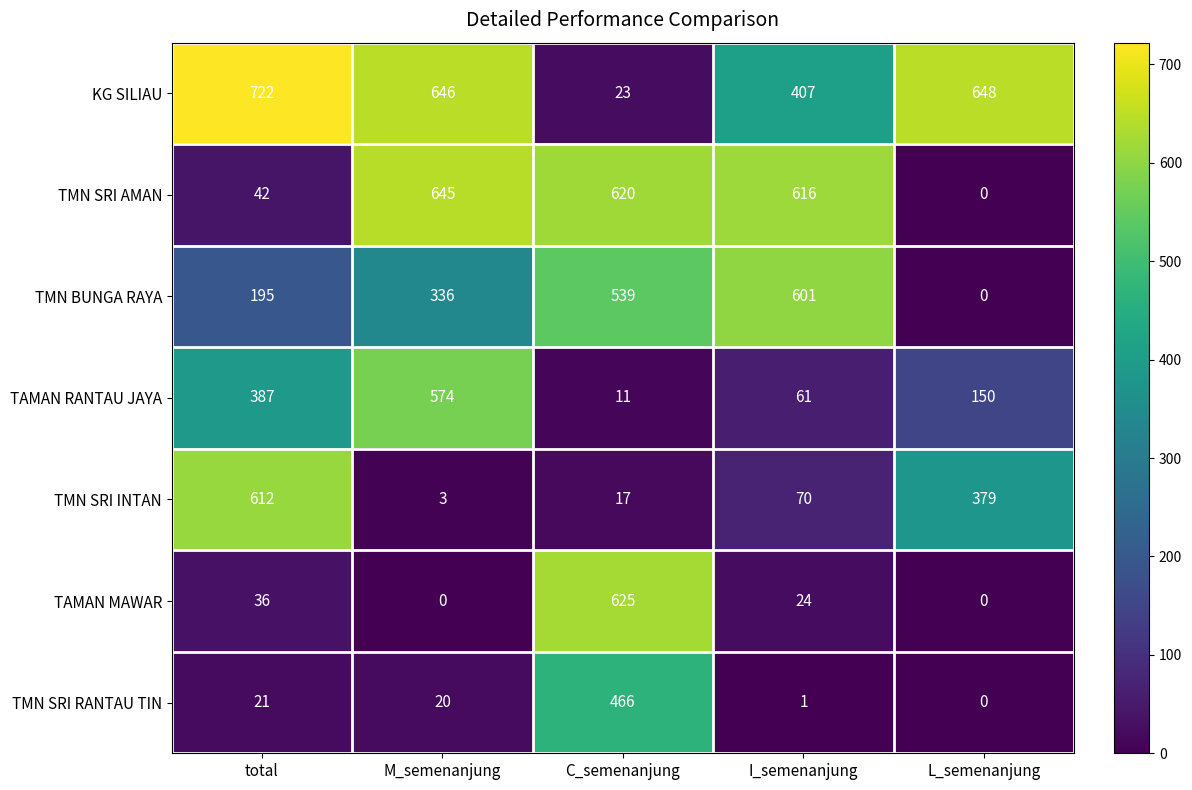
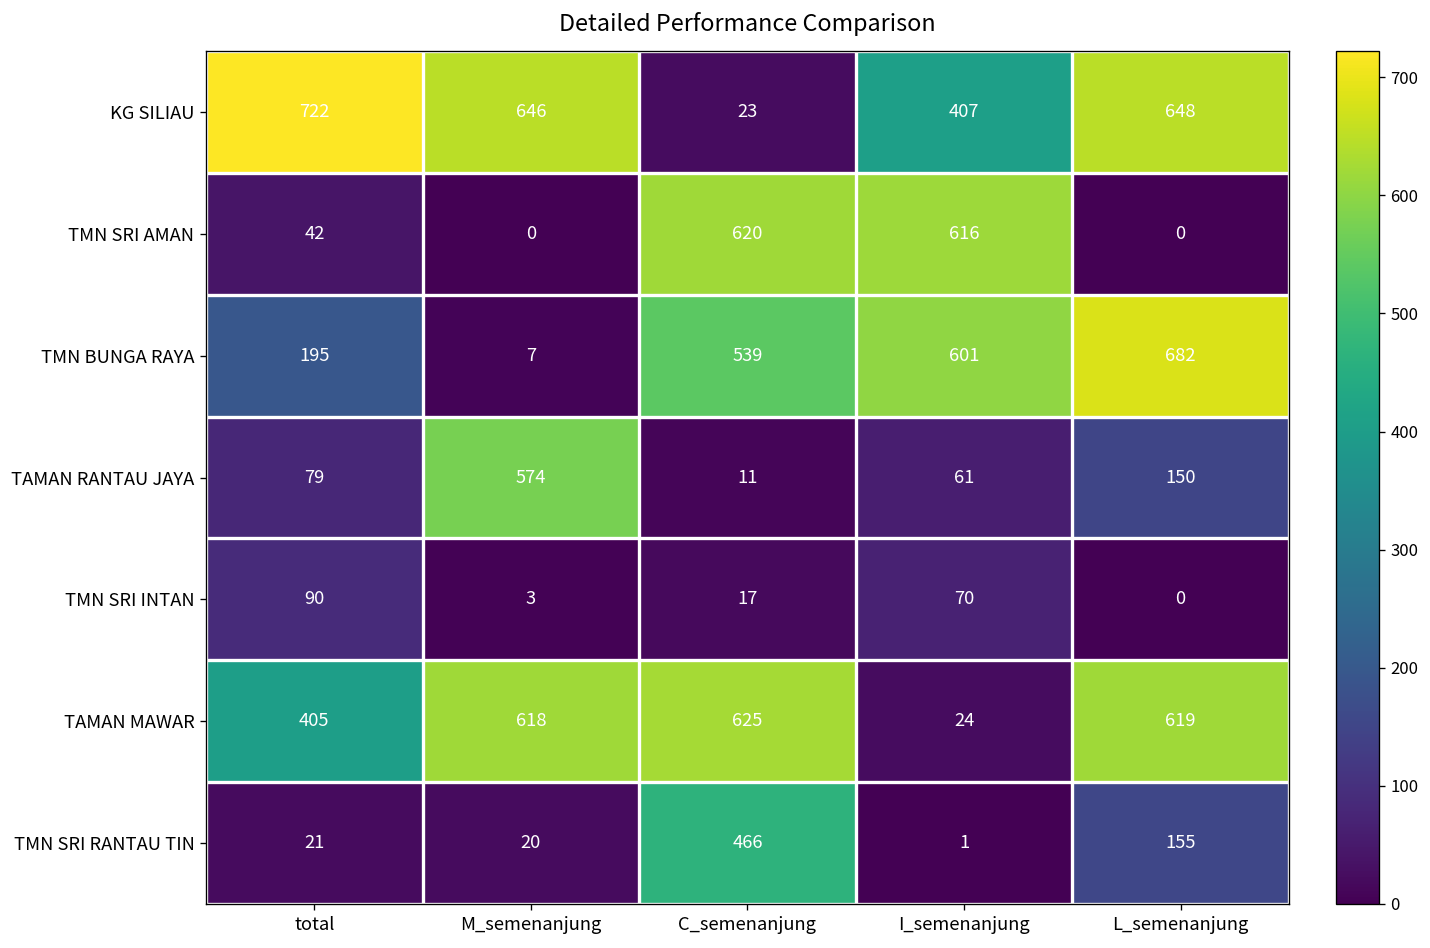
TMN SRI AMAN, M_semenanjung: 645 -> 0
TMN BUNGA RAYA, M_semenanjung: 336 -> 7
TMN BUNGA RAYA, L_semenanjung: 0 -> 682
TAMAN RANTAU JAYA, total: 387 -> 79
TMN SRI INTAN, total: 612 -> 90
TMN SRI INTAN, L_semenanjung: 379 -> 0
TAMAN MAWAR, total: 36 -> 405
TAMAN MAWAR, M_semenanjung: 0 -> 618
TAMAN MAWAR, L_semenanjung: 0 -> 619
TMN SRI RANTAU TIN, L_semenanjung: 0 -> 155
